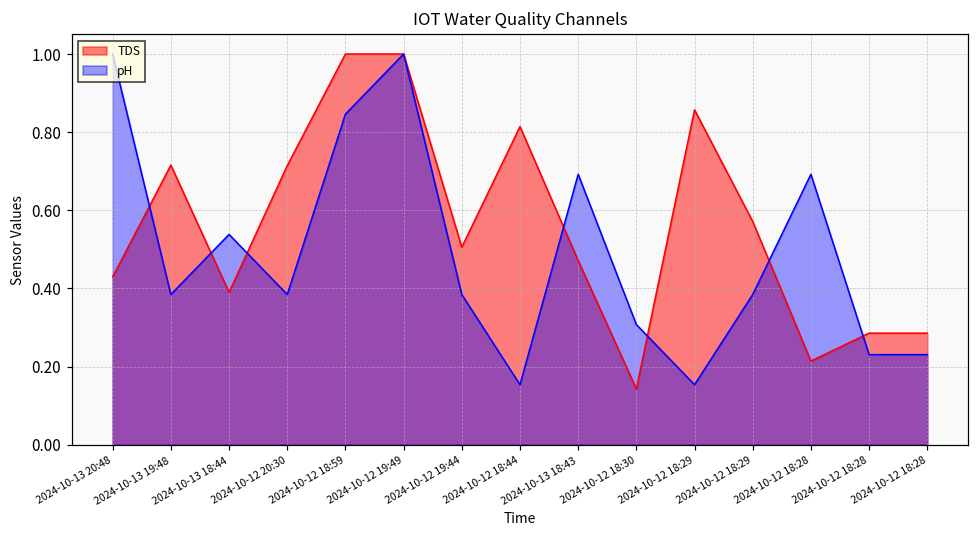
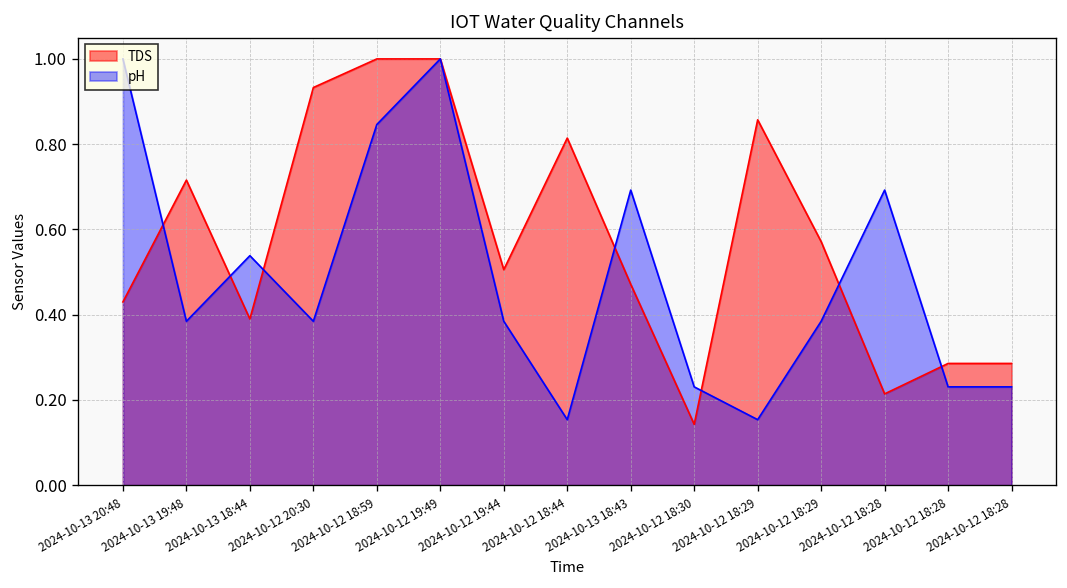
TDS, 2024-10-12 20:30: 0.71 -> 0.93
pH, 2024-10-12 18:30: 0.31 -> 0.23
